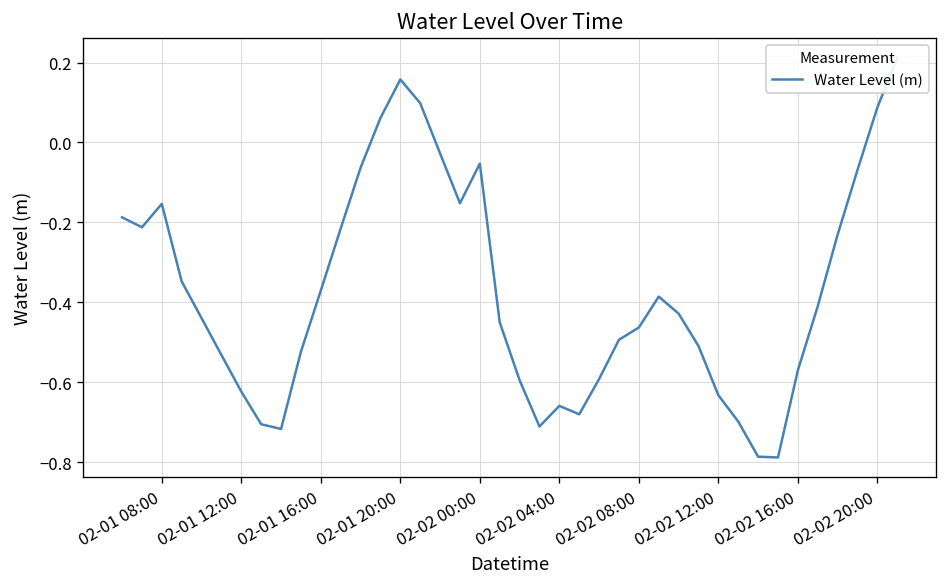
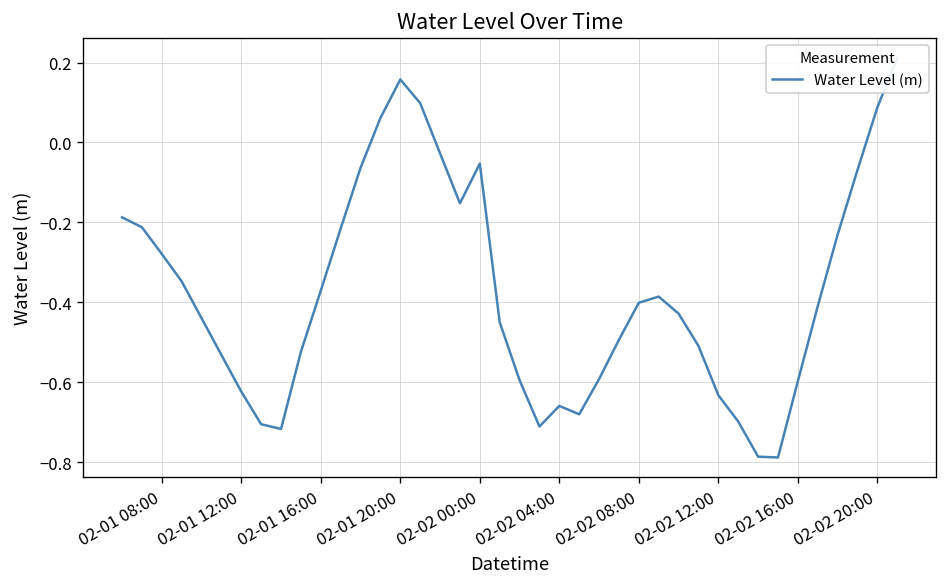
02-01 08:00: -0.15 -> -0.28
02-02 08:00: -0.46 -> -0.40
02-02 16:00: -0.57 -> -0.60
